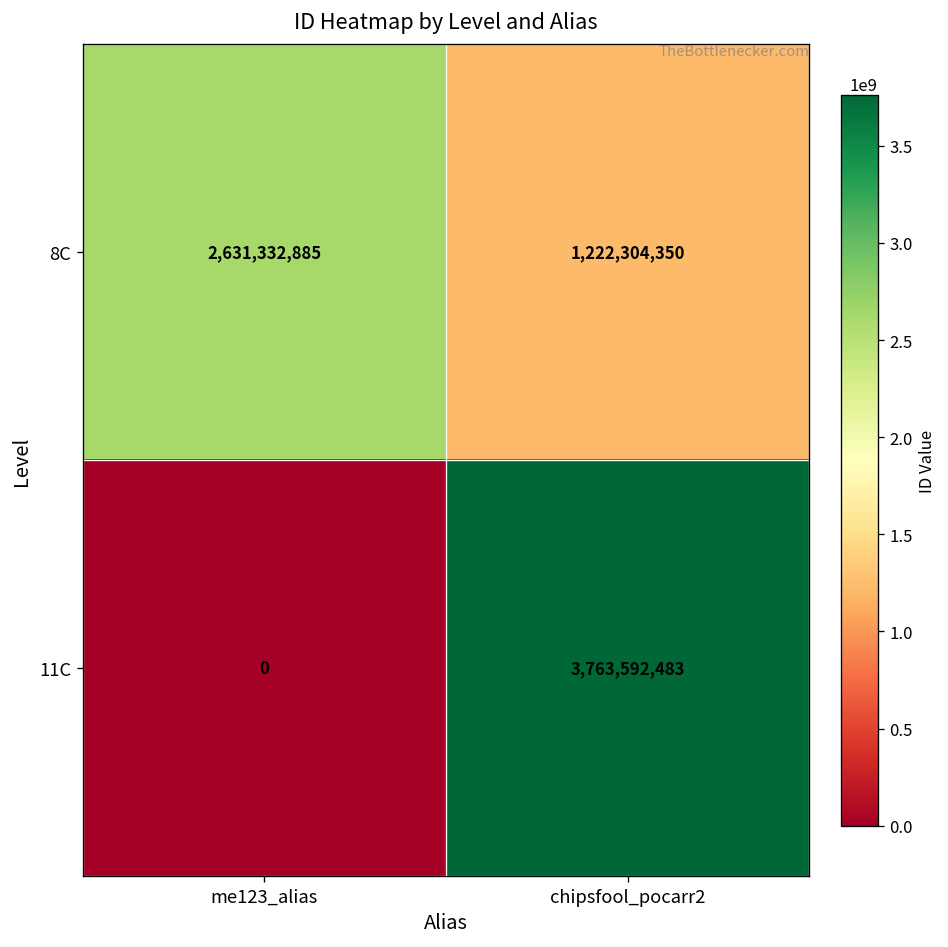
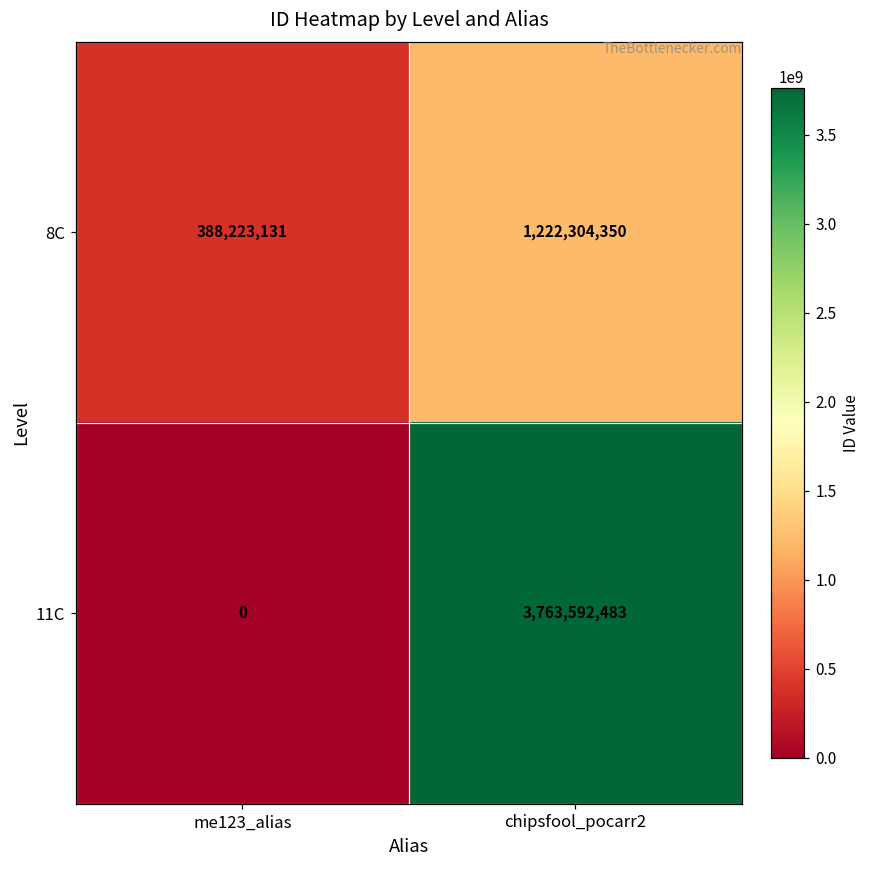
8C, me123_alias: 2,631,332,885 -> 388,223,131
